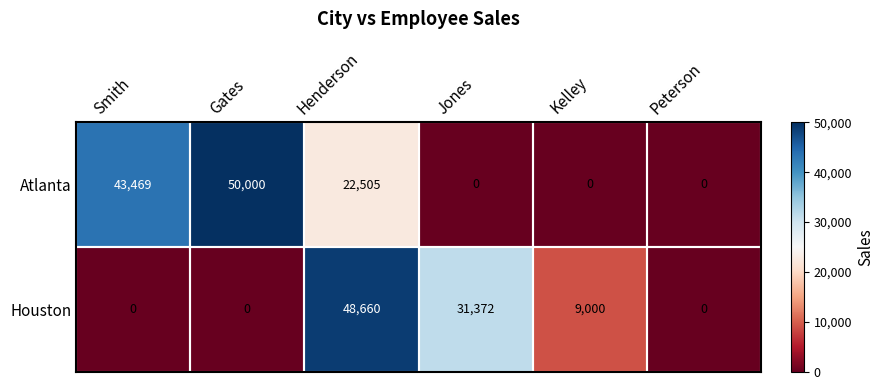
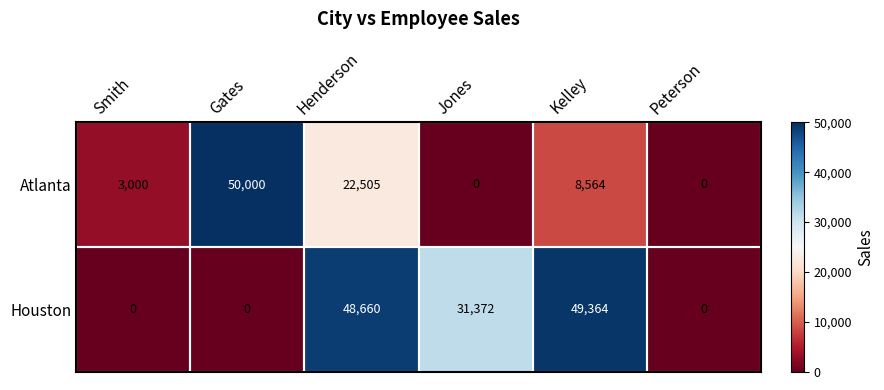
Atlanta, Smith: 43,469 -> 3,000
Atlanta, Kelley: 0 -> 8,564
Houston, Kelley: 9,000 -> 49,364
